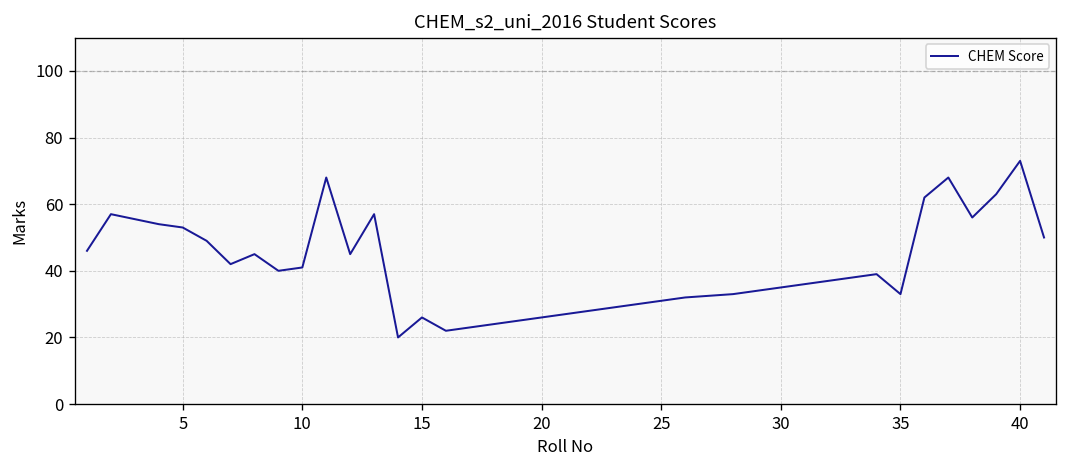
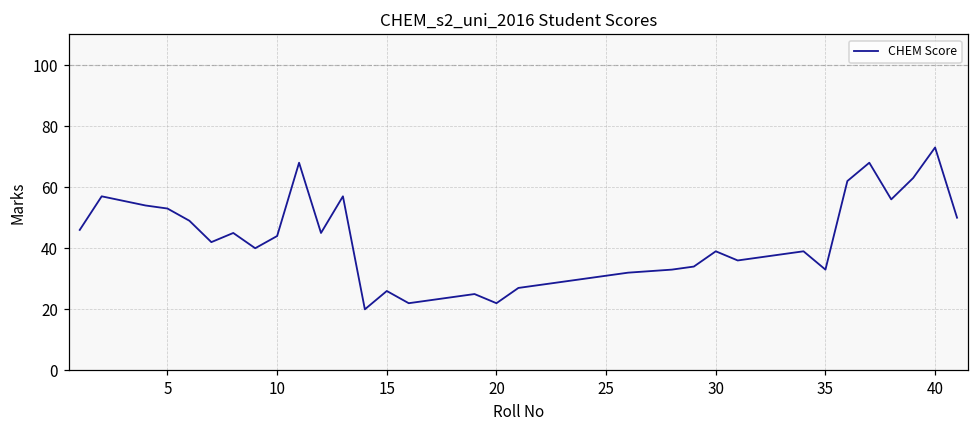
10: 41 -> 44
20: 26 -> 22
30: 35 -> 39
